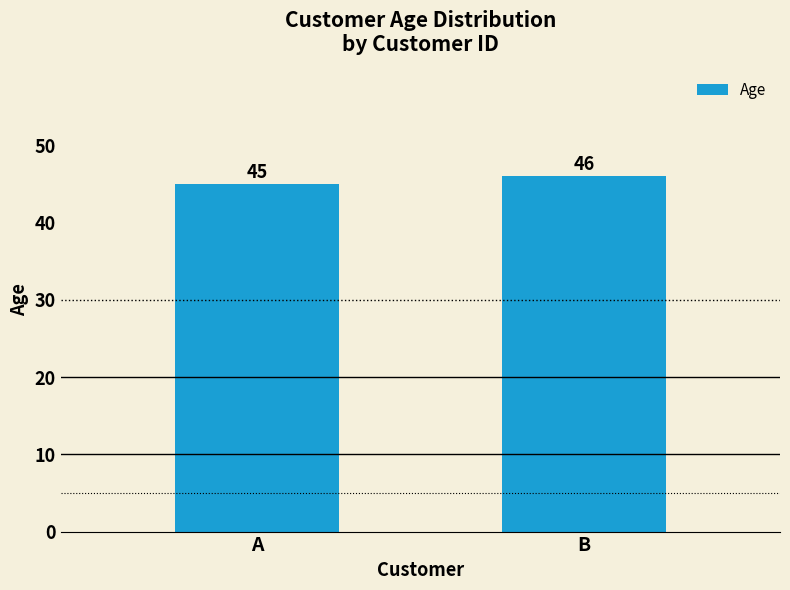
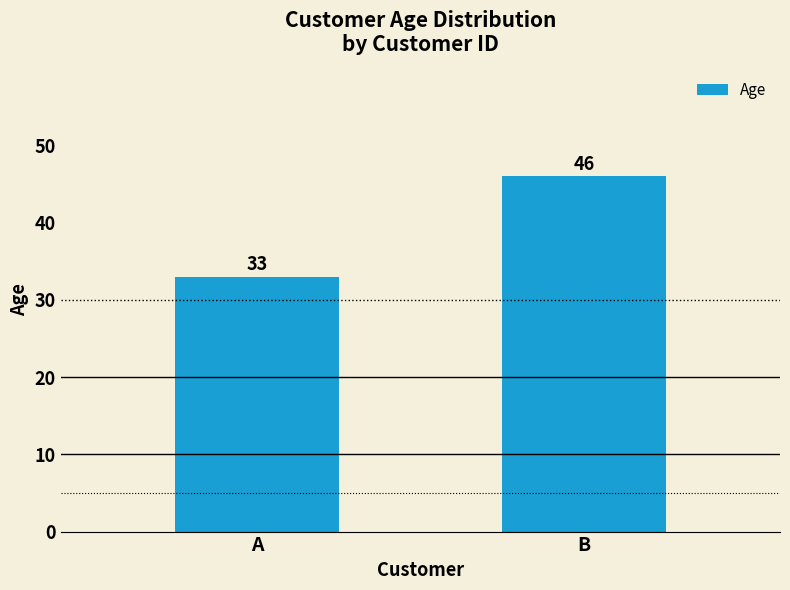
A: 45 -> 33
